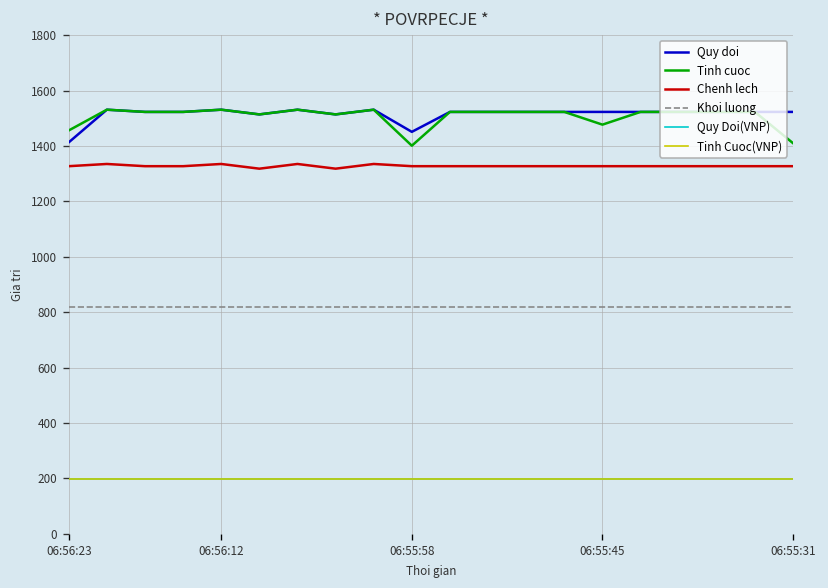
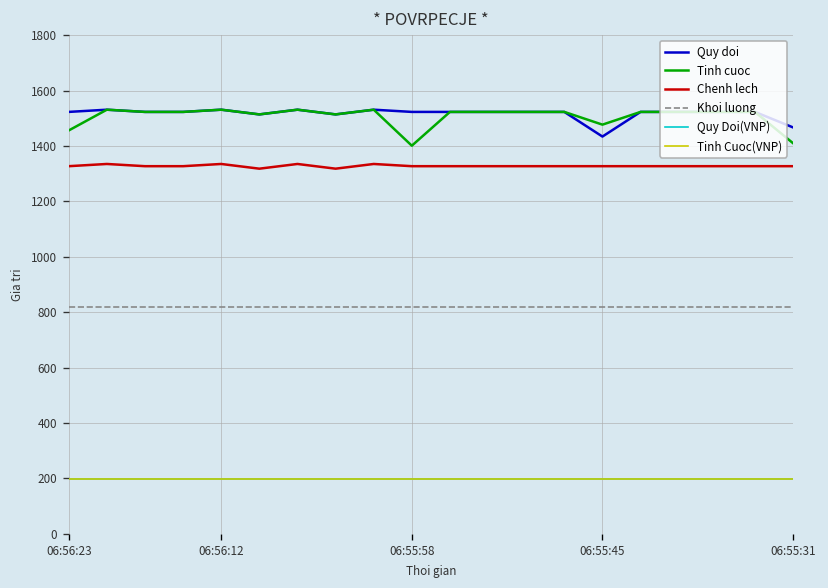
Quy doi, 06:56:23: 1410 -> 1520
Quy doi, 06:55:58: 1450 -> 1520
Quy doi, 06:55:45: 1520 -> 1430
Quy doi, 06:55:31: 1520 -> 1470
